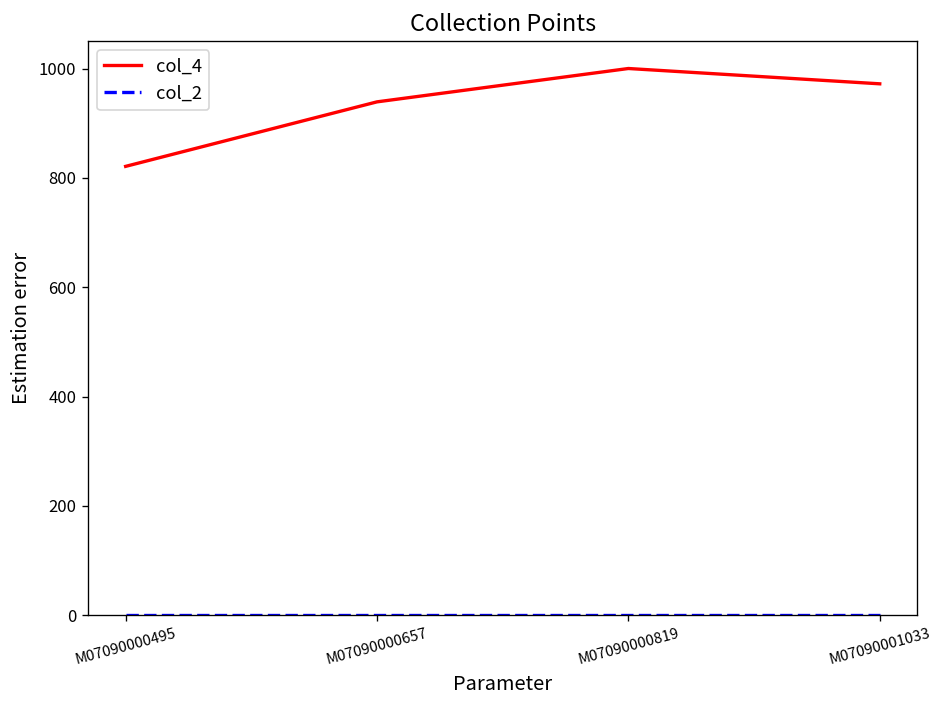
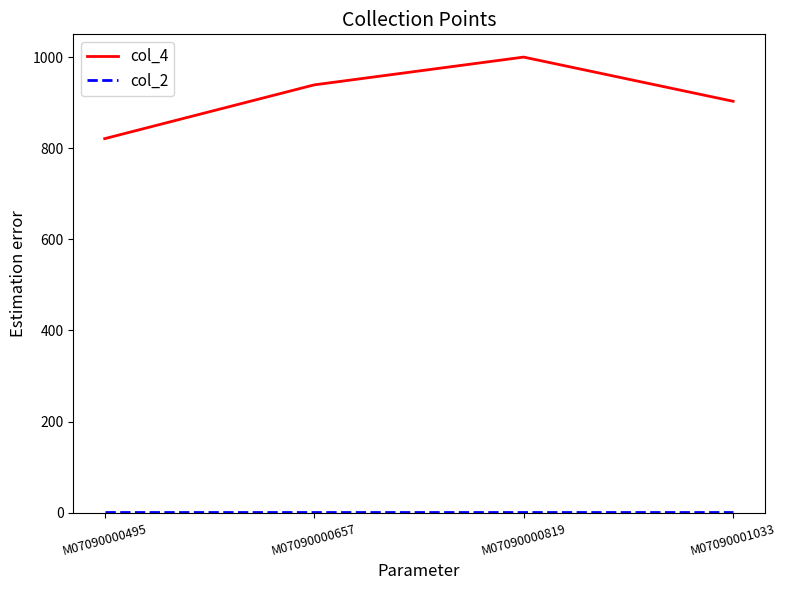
col_4, M07090001033: 970 -> 900
